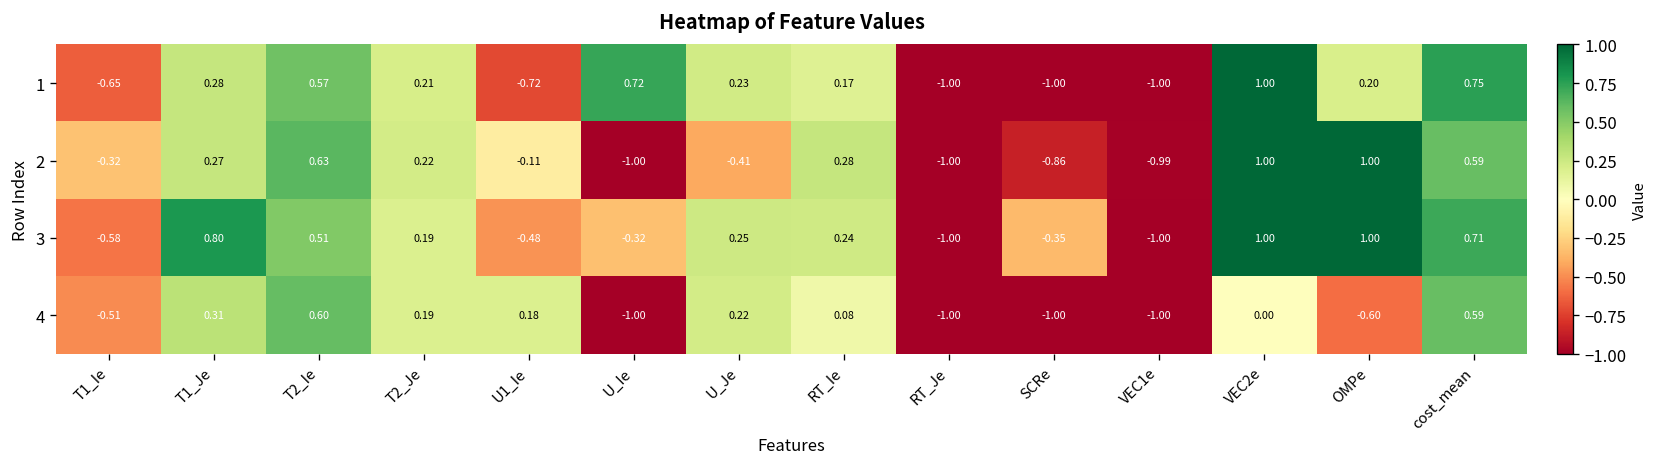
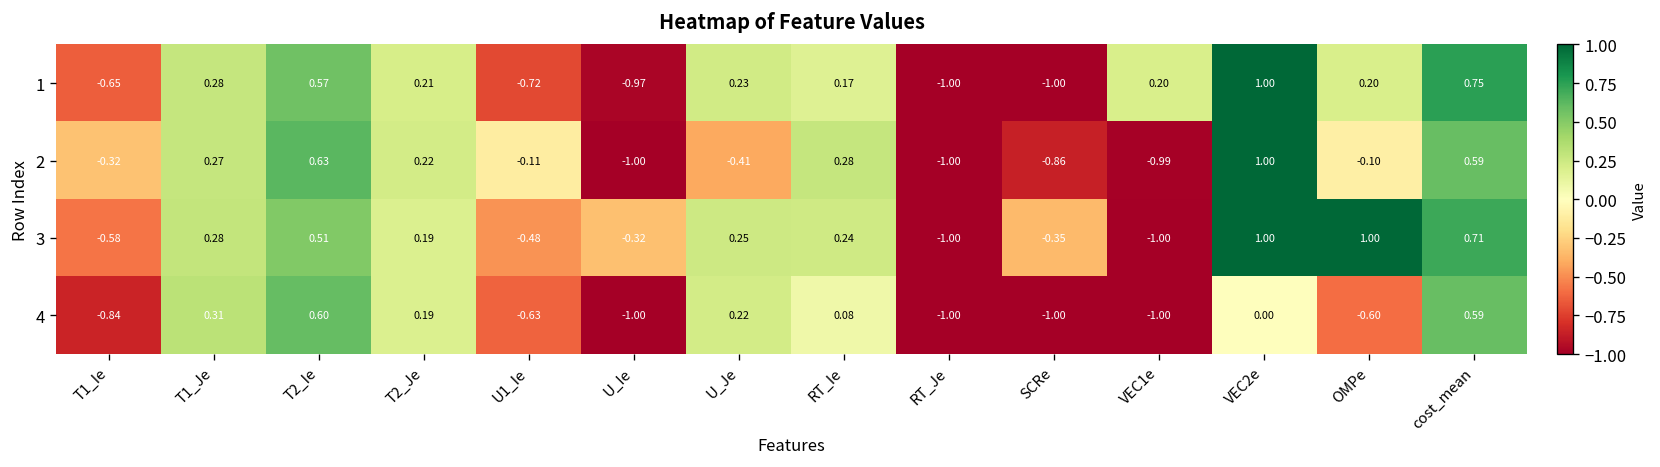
1, U_Ie: 0.72 -> -0.97
1, VEC1e: -1.00 -> 0.20
2, OMPe: 1.00 -> -0.10
3, T1_Je: 0.80 -> 0.28
4, T1_Ie: -0.51 -> -0.84
4, U1_Ie: 0.18 -> -0.63
